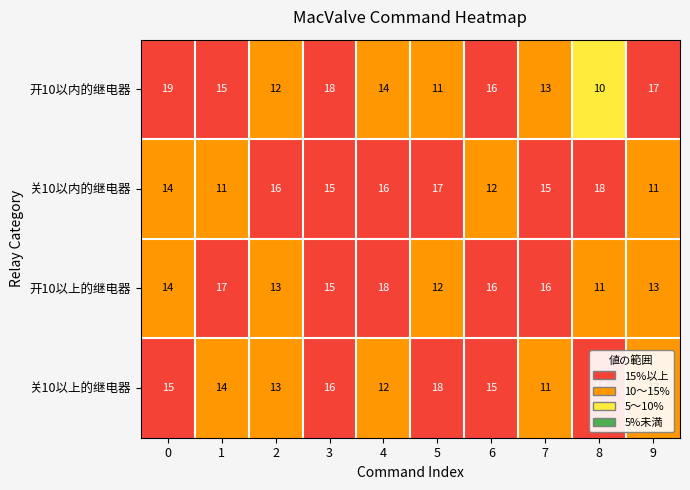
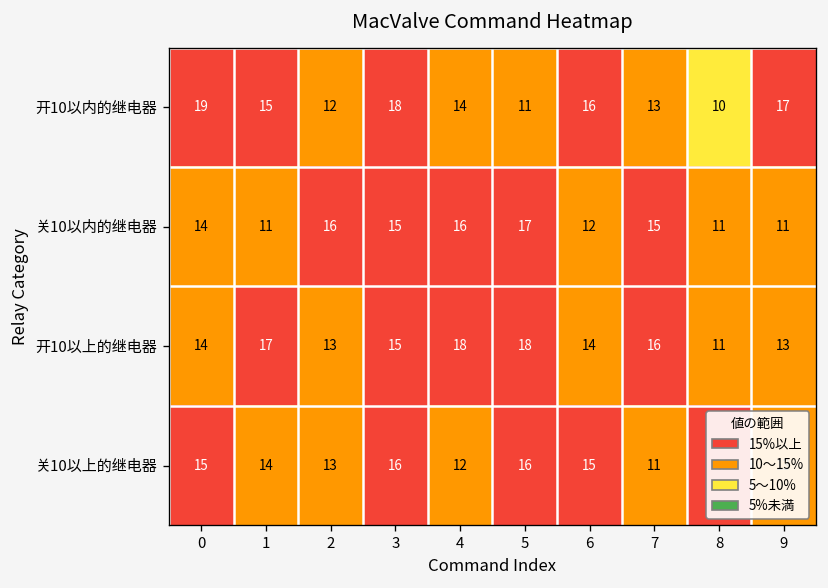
关10以内的继电器, 8: 18 -> 11
开10以上的继电器, 5: 12 -> 18
开10以上的继电器, 6: 16 -> 14
关10以上的继电器, 5: 18 -> 16
